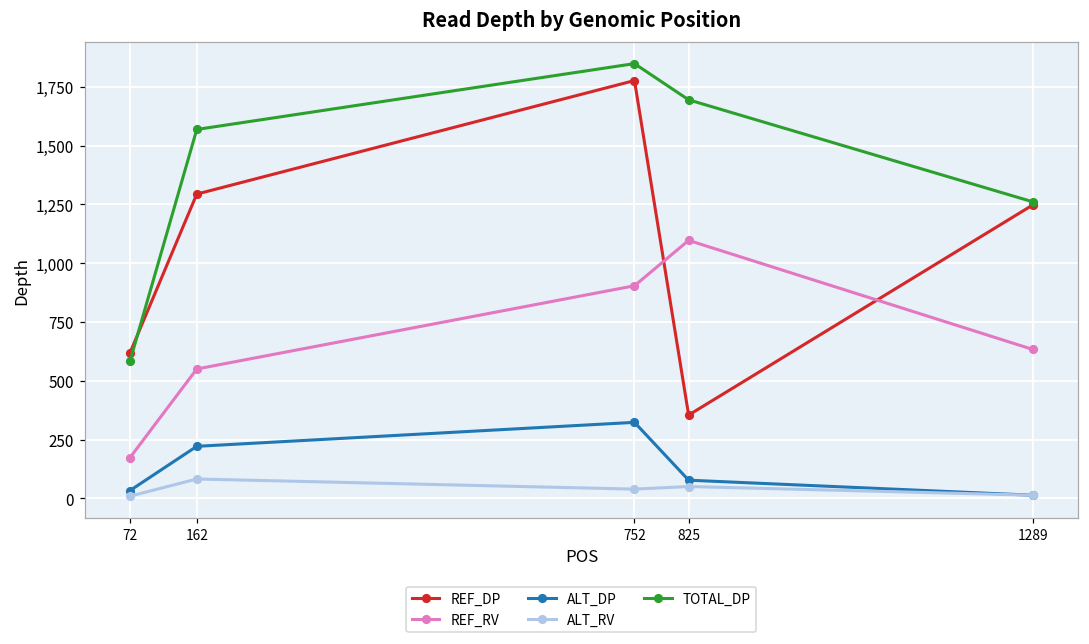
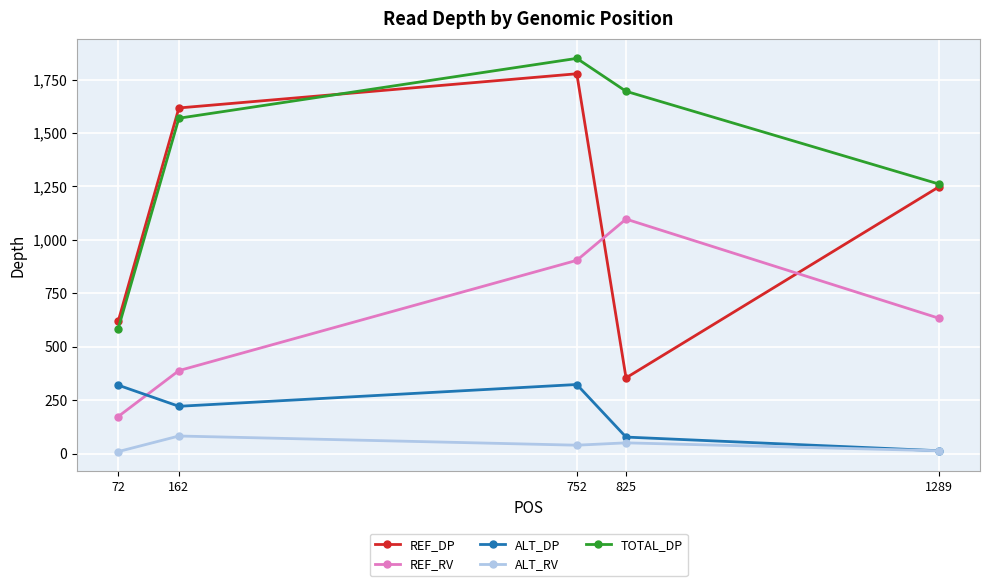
ALT_DP, 72: 30 -> 320
REF_DP, 162: 1,290 -> 1,620
REF_RV, 162: 550 -> 390
